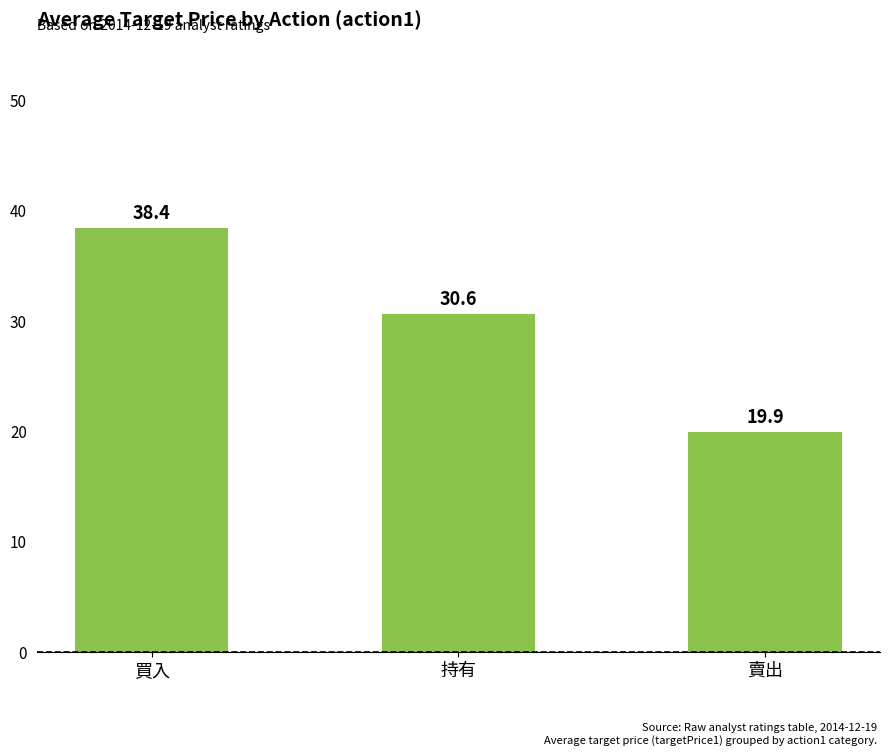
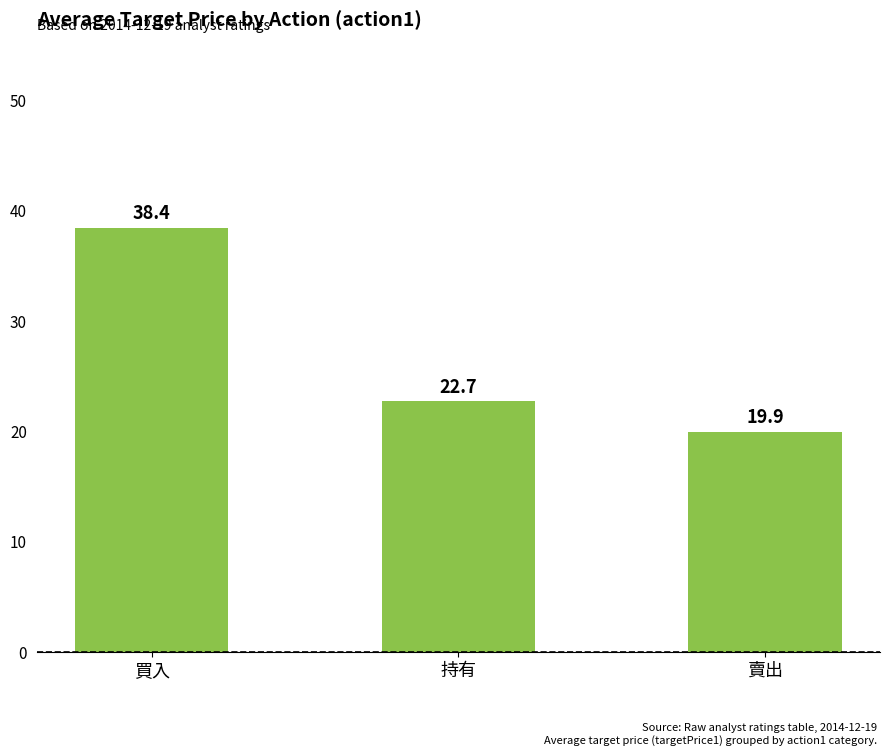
持有: 30.6 -> 22.7
